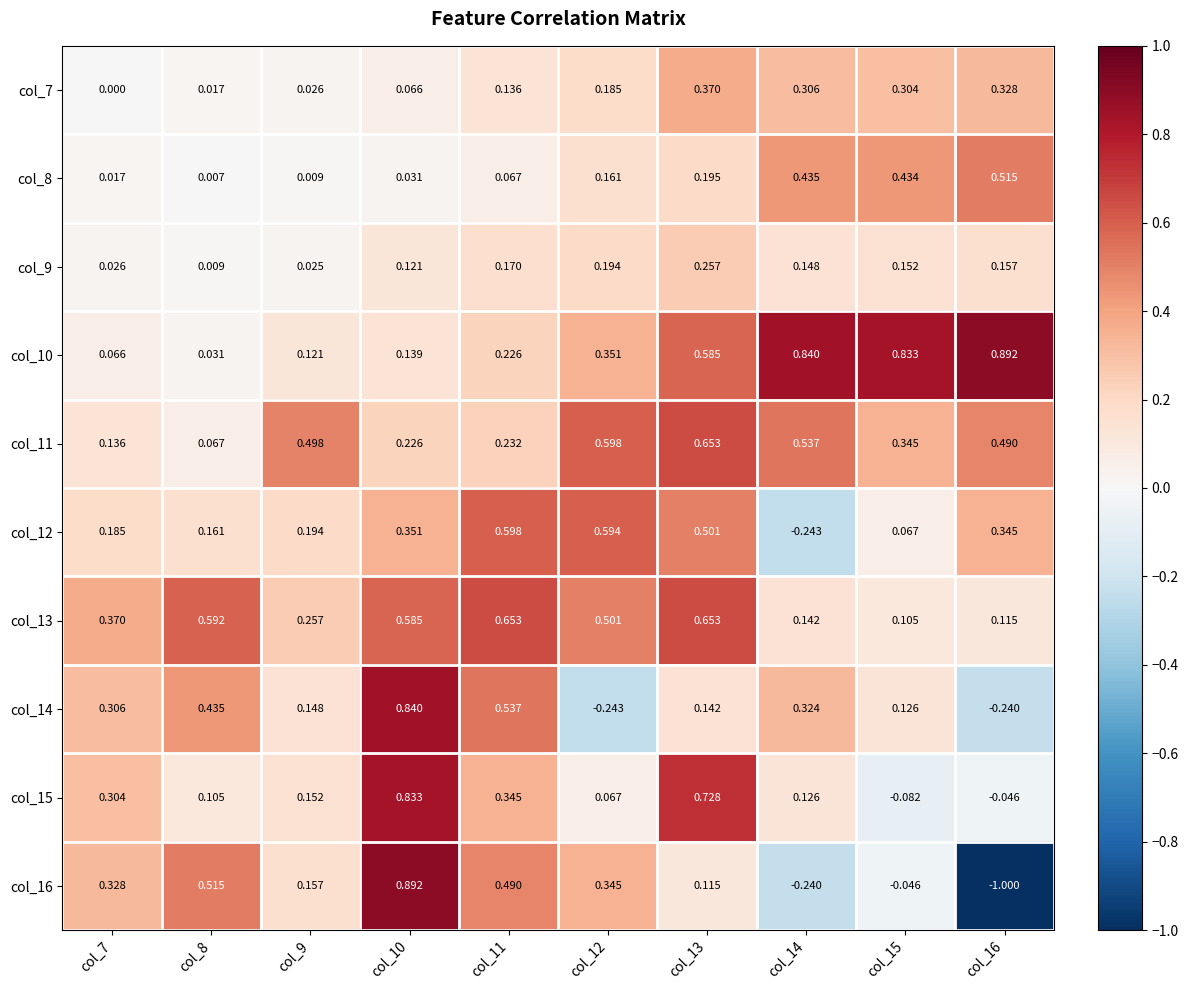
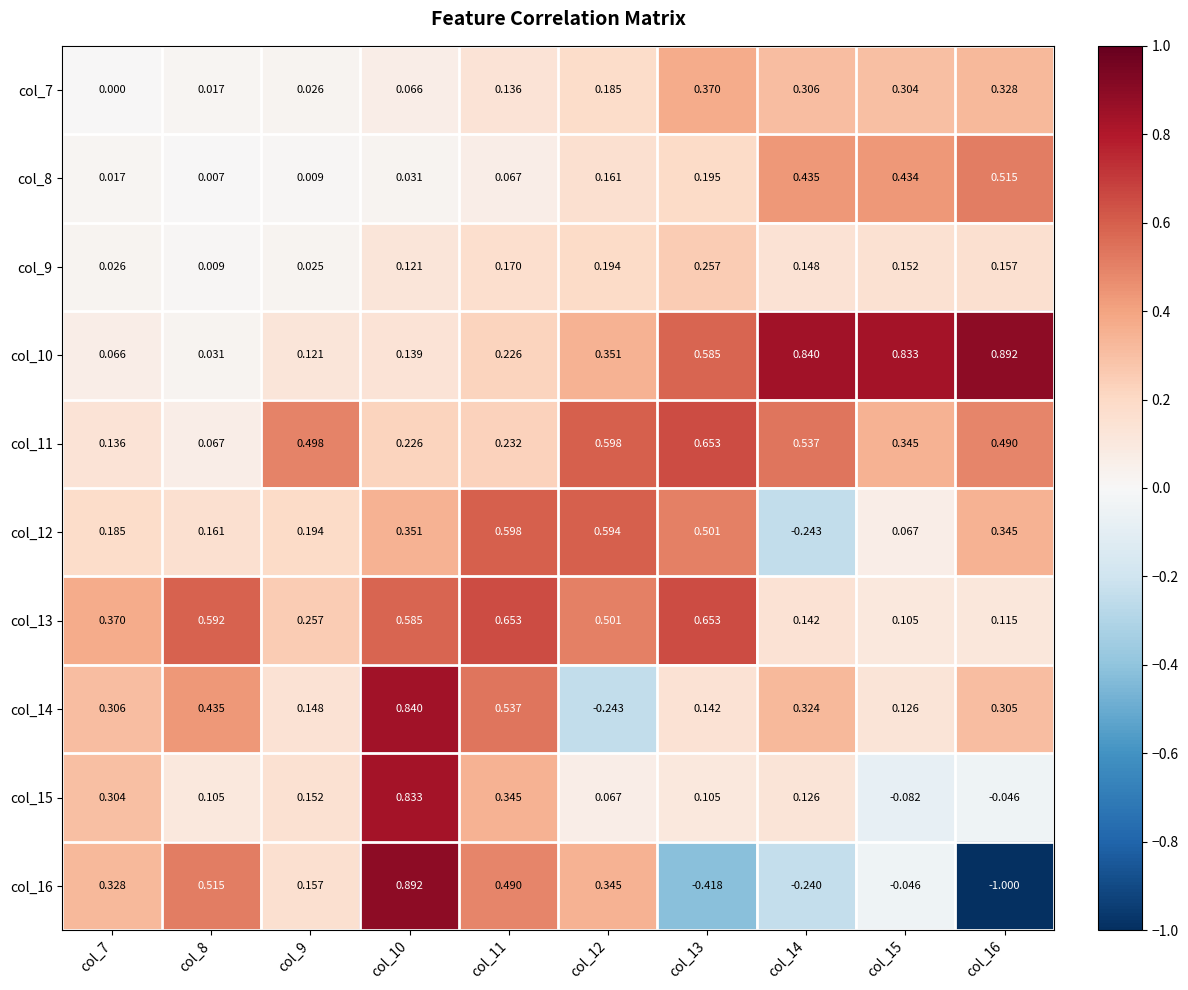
col_14, col_16: -0.240 -> 0.305
col_15, col_13: 0.728 -> 0.105
col_16, col_13: 0.115 -> -0.418
